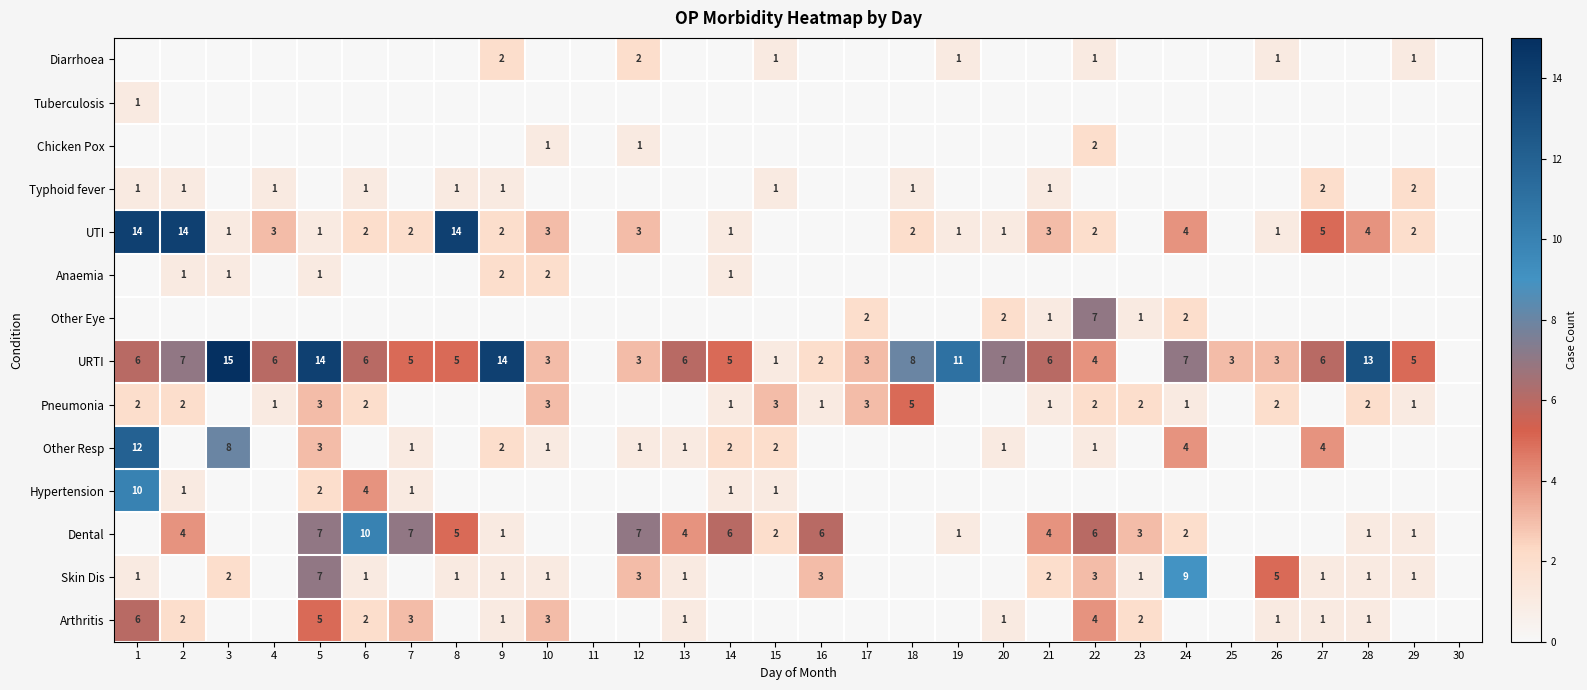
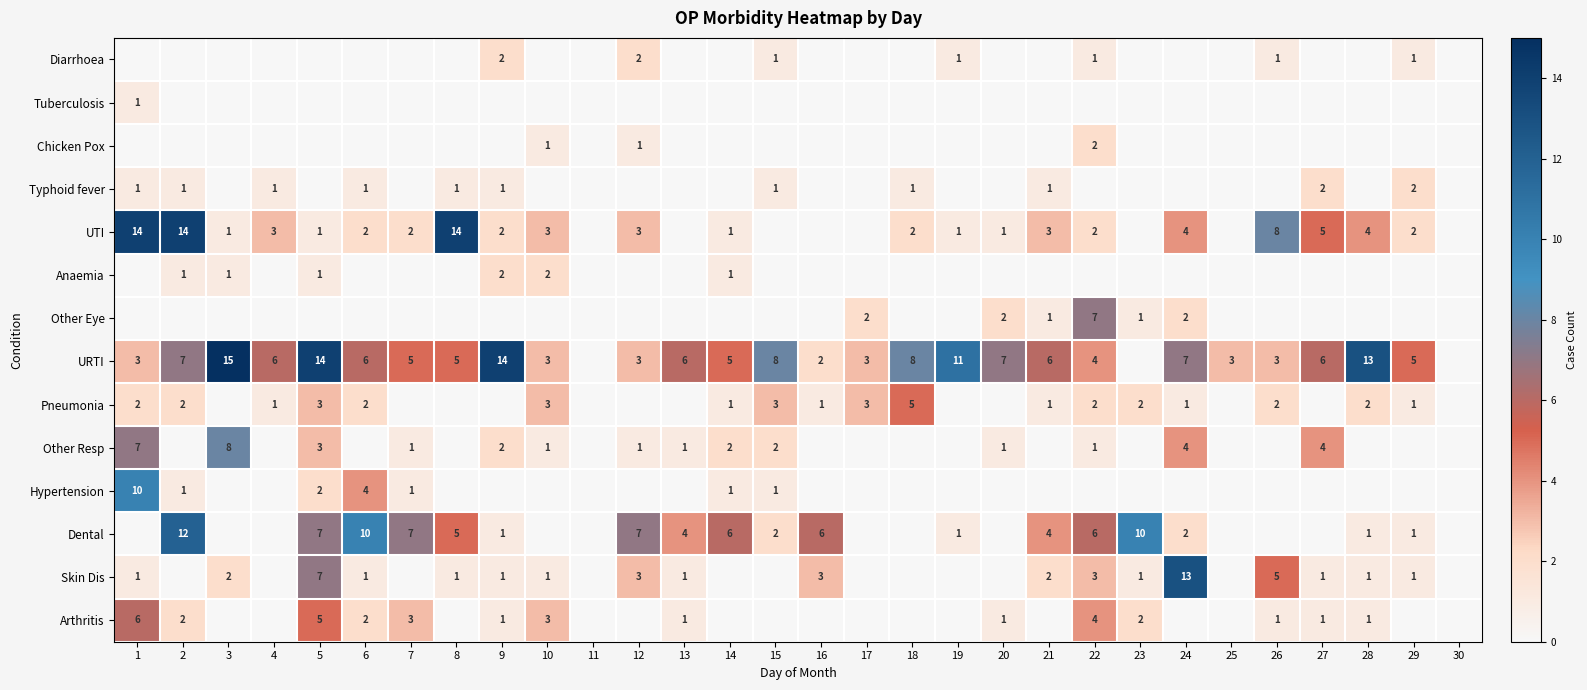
UTI, 26: 1 -> 8
URTI, 1: 6 -> 3
URTI, 15: 1 -> 8
Other Resp, 1: 12 -> 7
Dental, 2: 4 -> 12
Dental, 23: 3 -> 10
Skin Dis, 24: 9 -> 13
